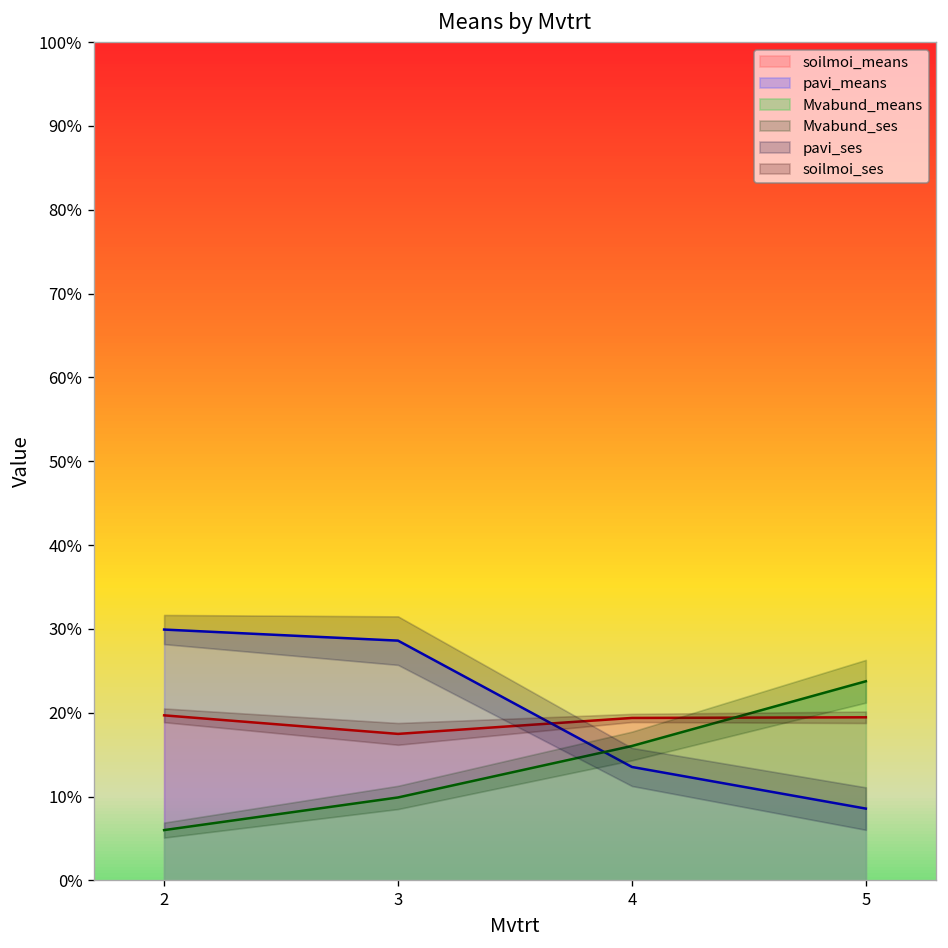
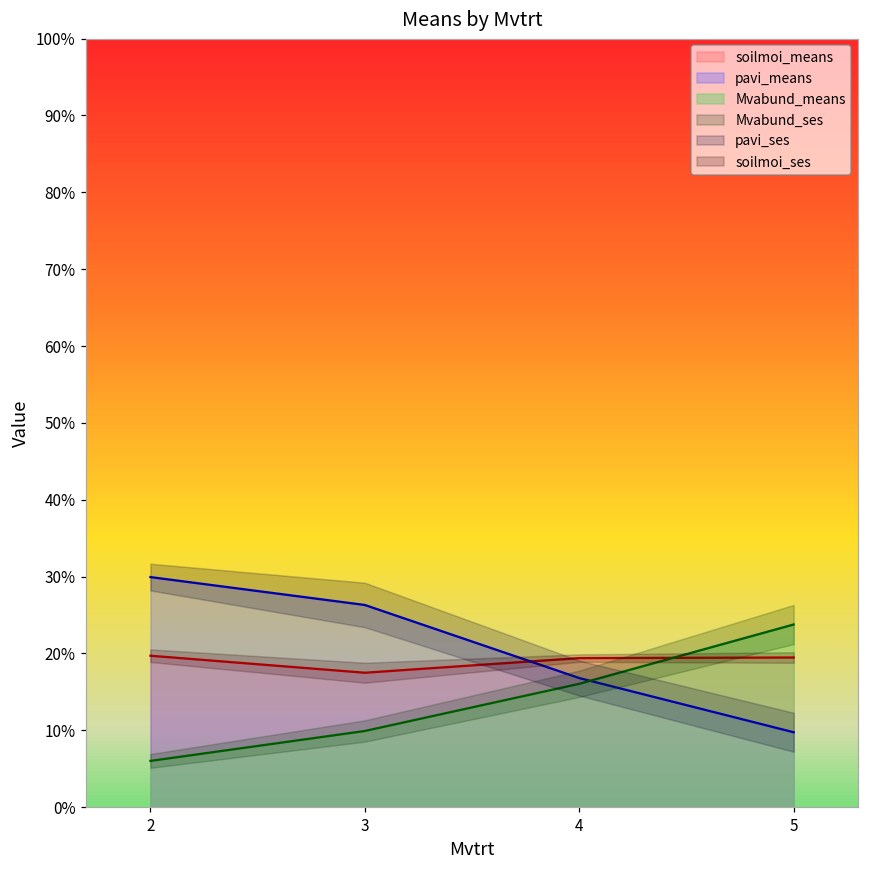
pavi_means, 3: 29% -> 26%
pavi_means, 4: 14% -> 17%
pavi_means, 5: 9% -> 10%
